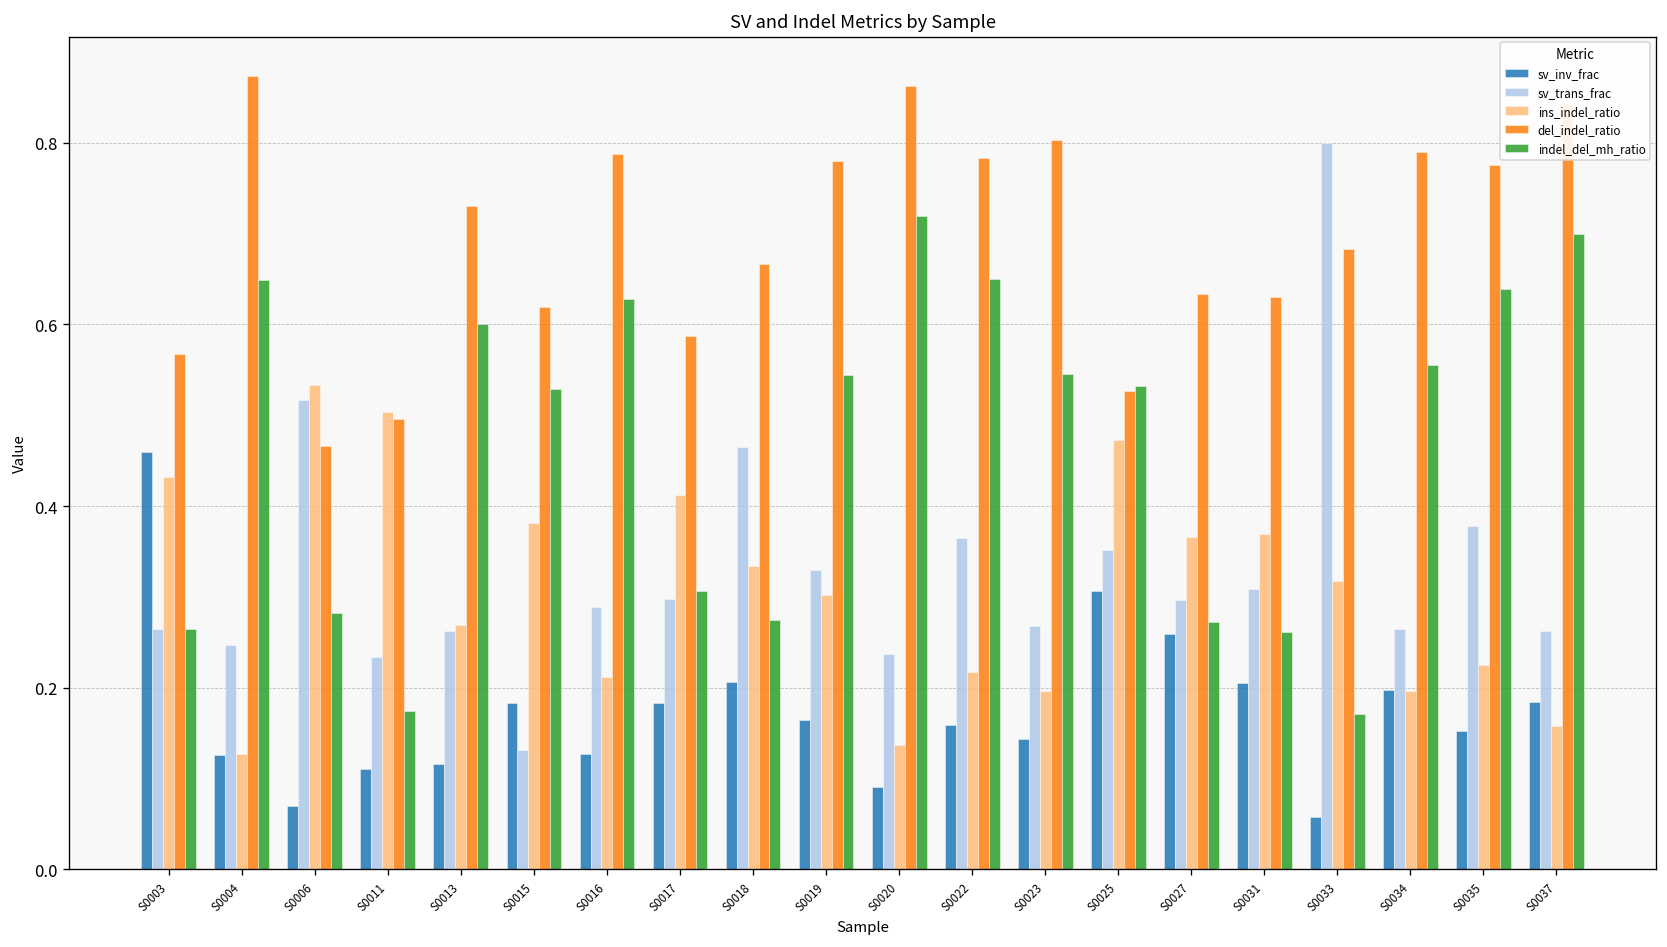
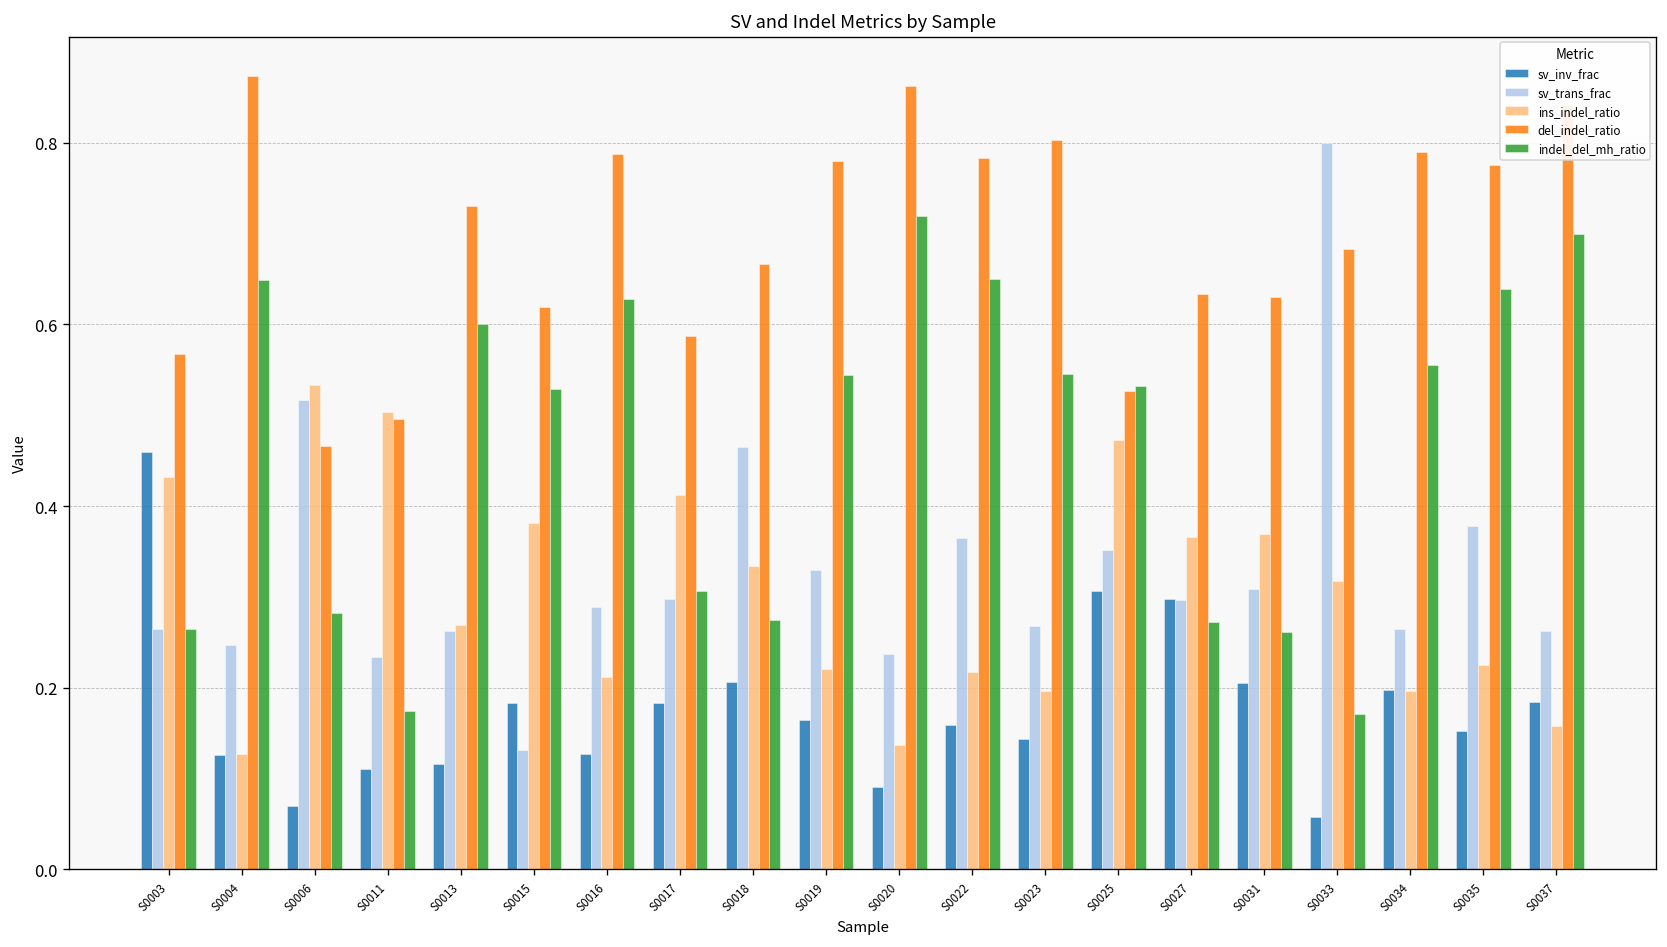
ins_indel_ratio, S0019: 0.30 -> 0.22
sv_inv_frac, S0027: 0.26 -> 0.30
